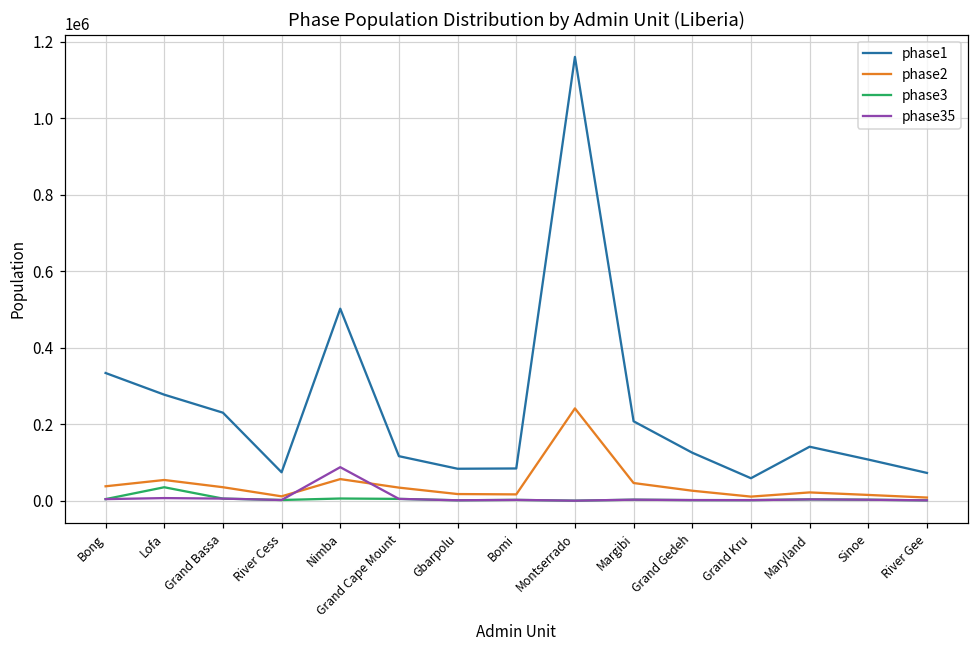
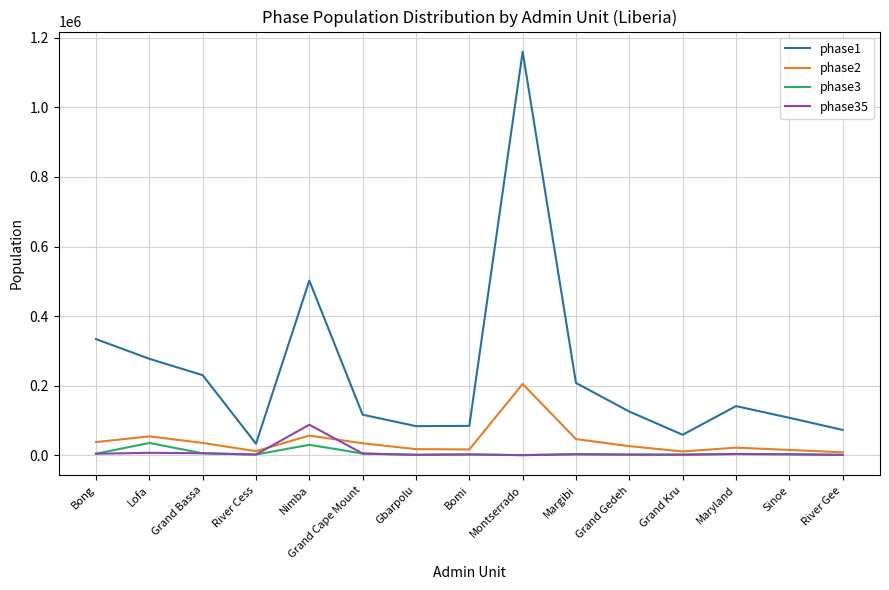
phase1, River Cess: 70000 -> 30000
phase3, Nimba: 10000 -> 30000
phase2, Montserrado: 240000 -> 200000
